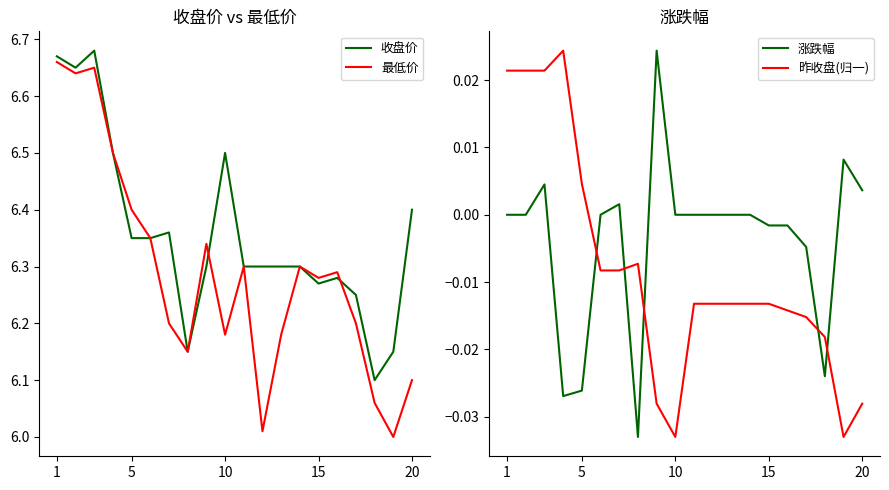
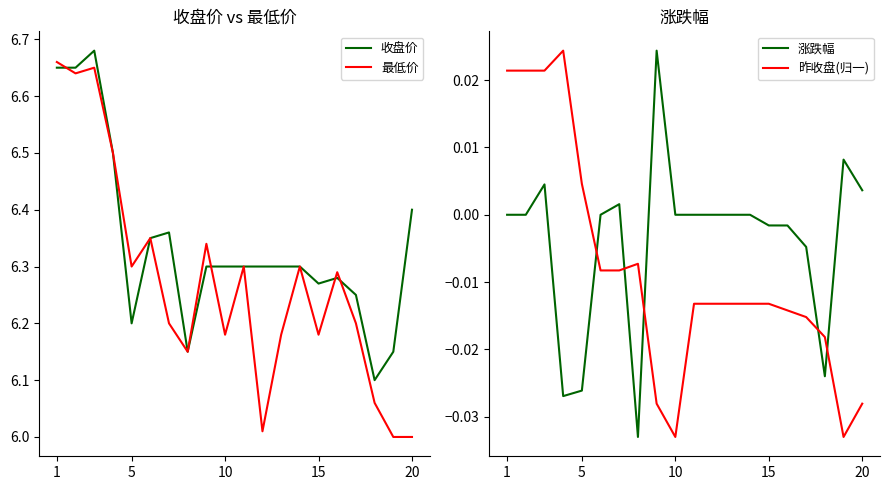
收盘价 vs 最低价, 收盘价, 1: 6.67 -> 6.65
收盘价 vs 最低价, 收盘价, 5: 6.35 -> 6.20
收盘价 vs 最低价, 最低价, 5: 6.4 -> 6.3
收盘价 vs 最低价, 收盘价, 10: 6.5 -> 6.3
收盘价 vs 最低价, 最低价, 15: 6.28 -> 6.18
收盘价 vs 最低价, 最低价, 20: 6.1 -> 6.0
